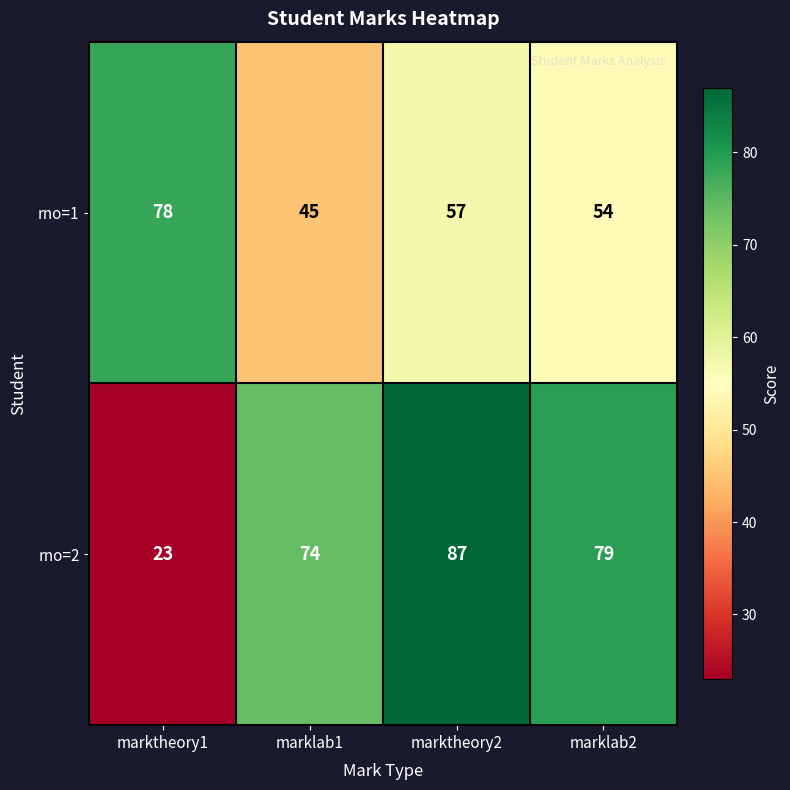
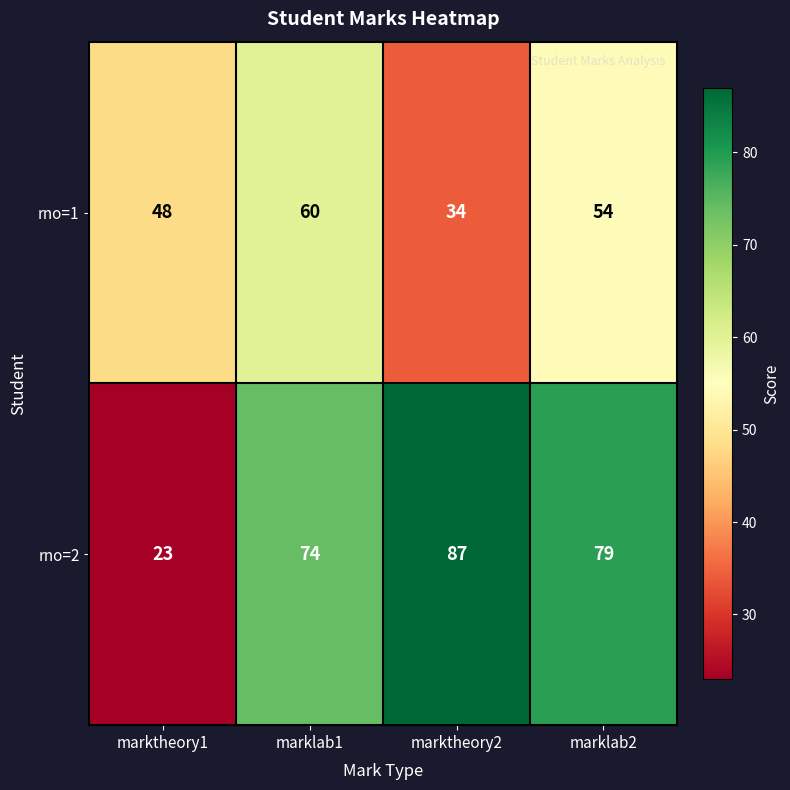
rno=1, marktheory1: 78 -> 48
rno=1, marklab1: 45 -> 60
rno=1, marktheory2: 57 -> 34
